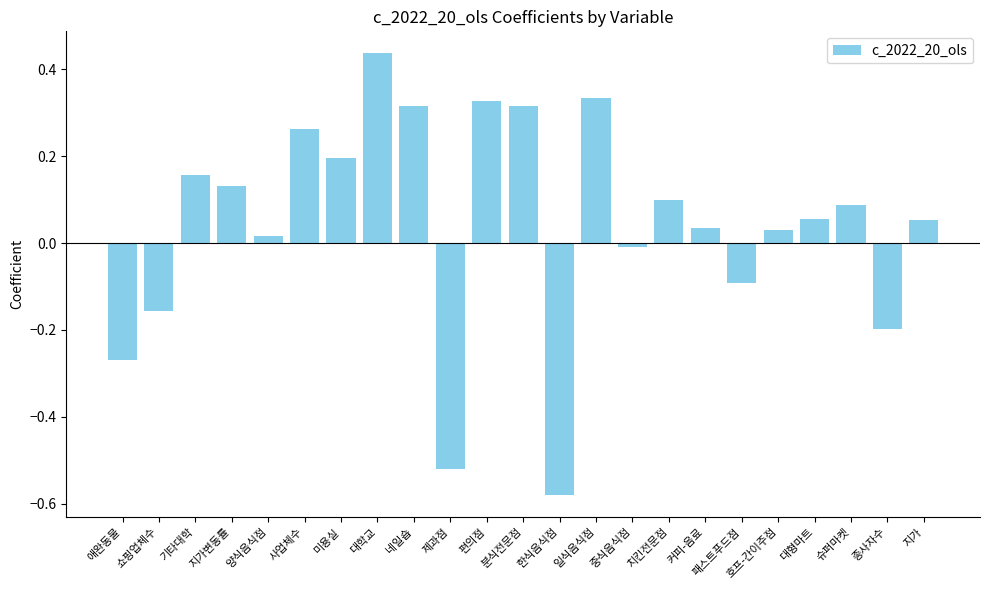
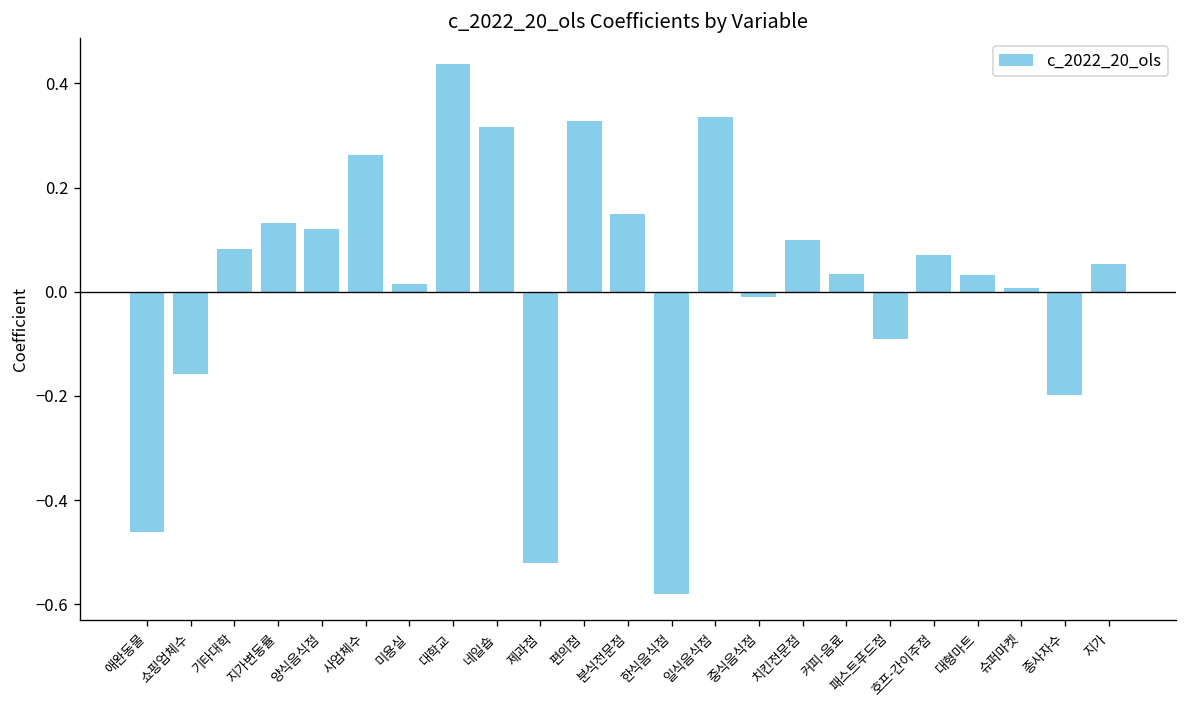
애완동물: -0.27 -> -0.46
기타대학: 0.16 -> 0.08
양식음식점: 0.02 -> 0.12
미용실: 0.20 -> 0.02
분식전문점: 0.32 -> 0.15
호프-간이주점: 0.03 -> 0.07
대형마트: 0.06 -> 0.03
슈퍼마켓: 0.09 -> 0.01
